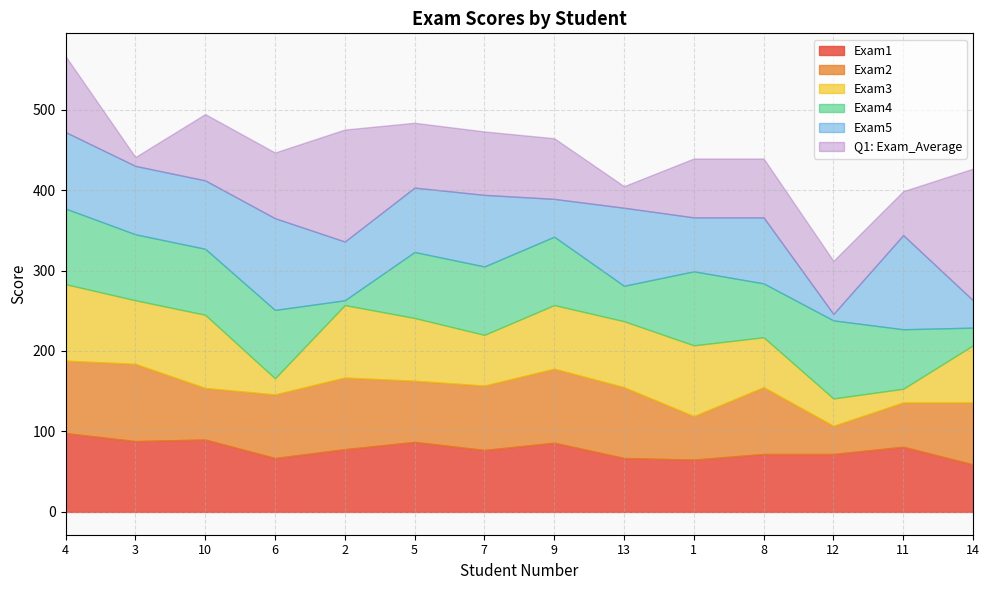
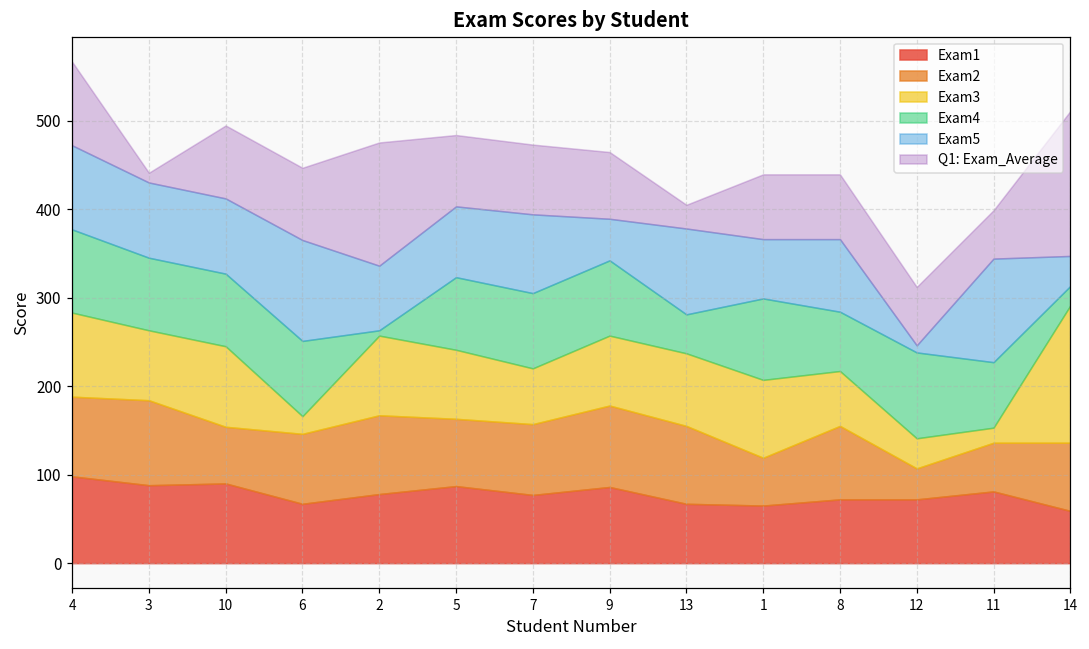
Exam3, 14: 70 -> 160
